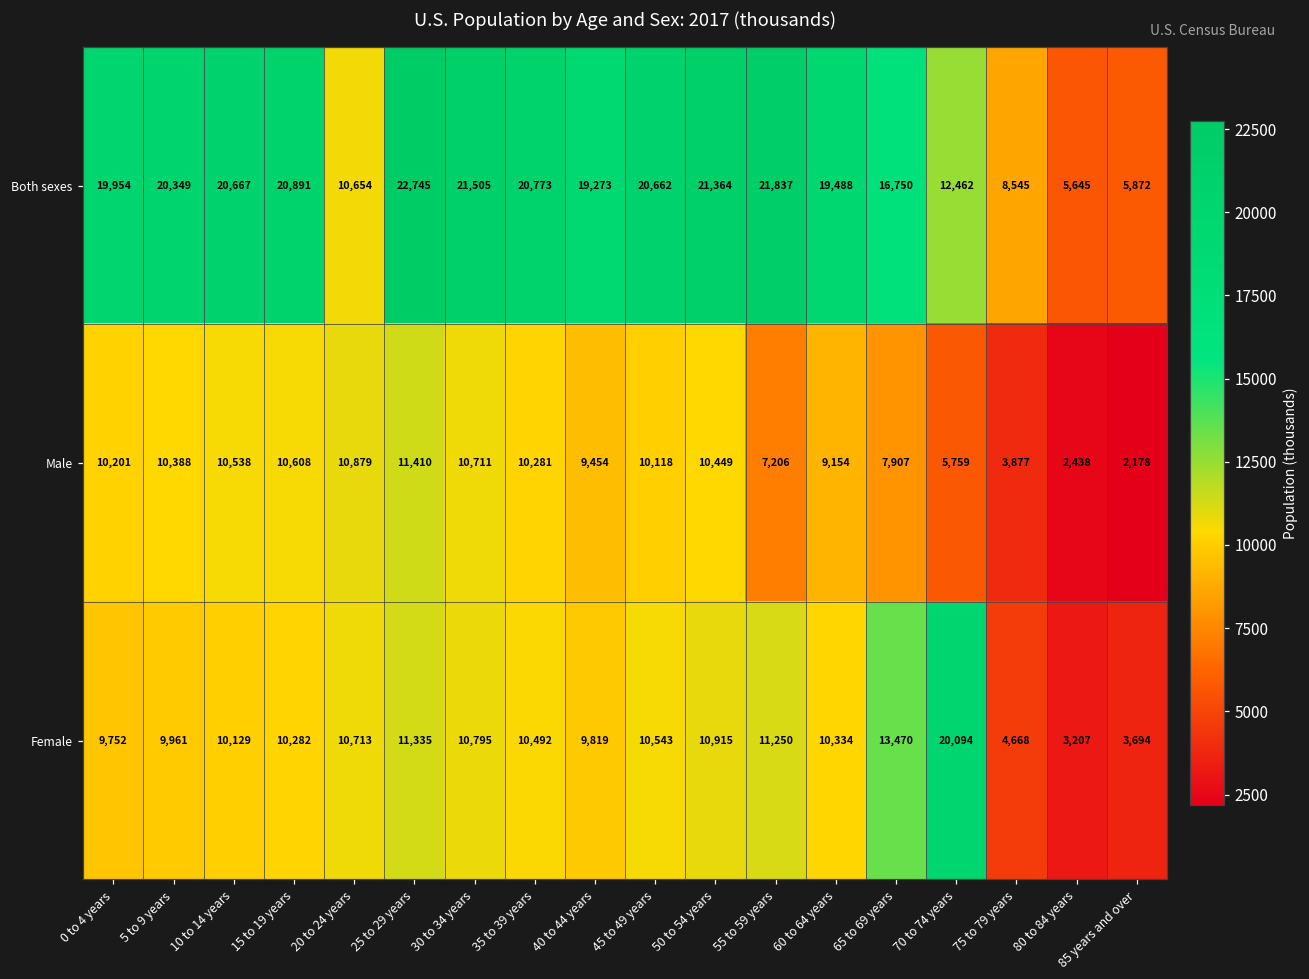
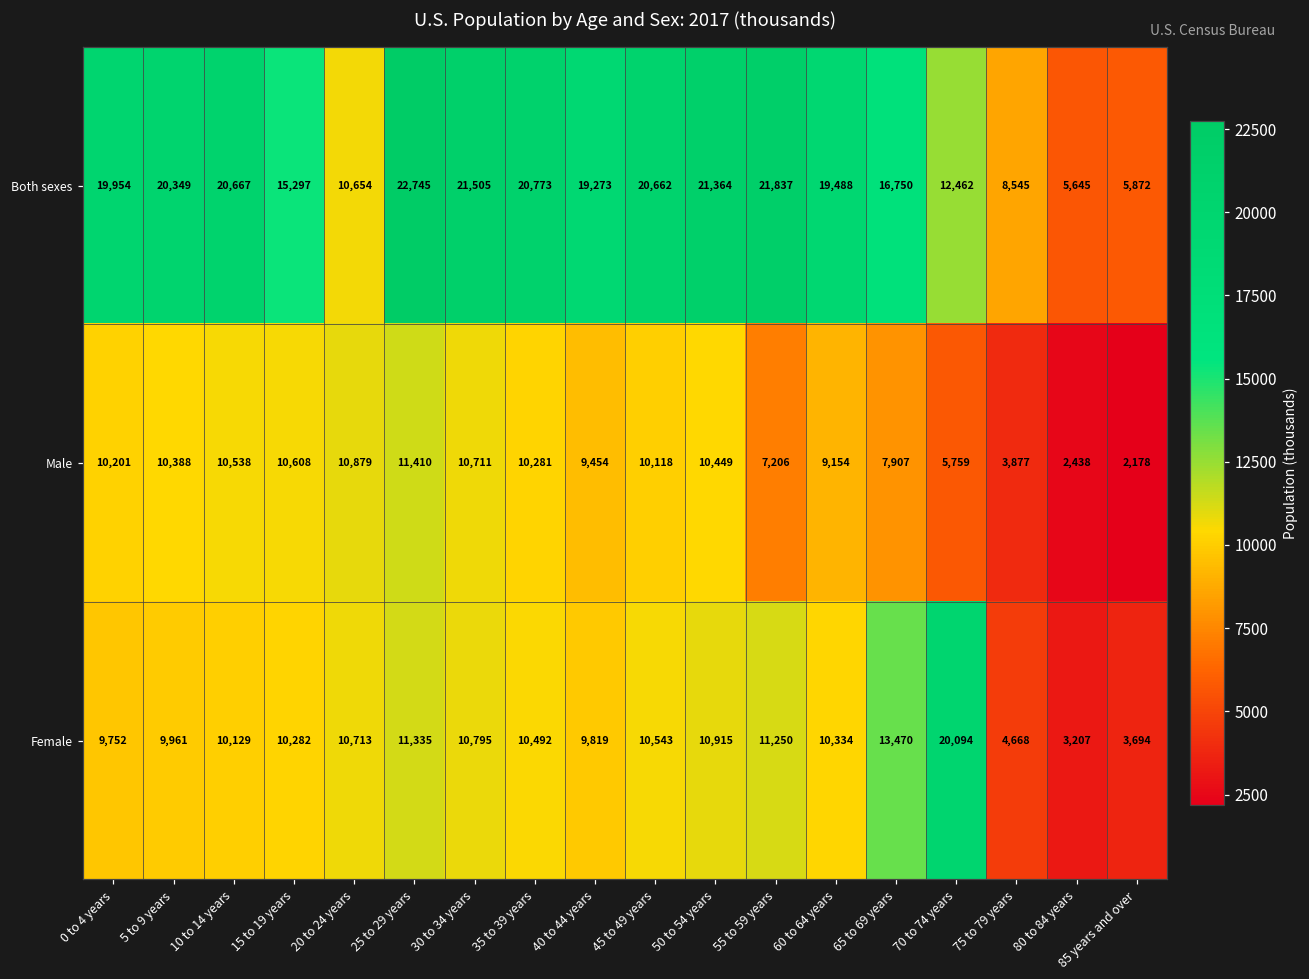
Both sexes, 15 to 19 years: 20,891 -> 15,297
